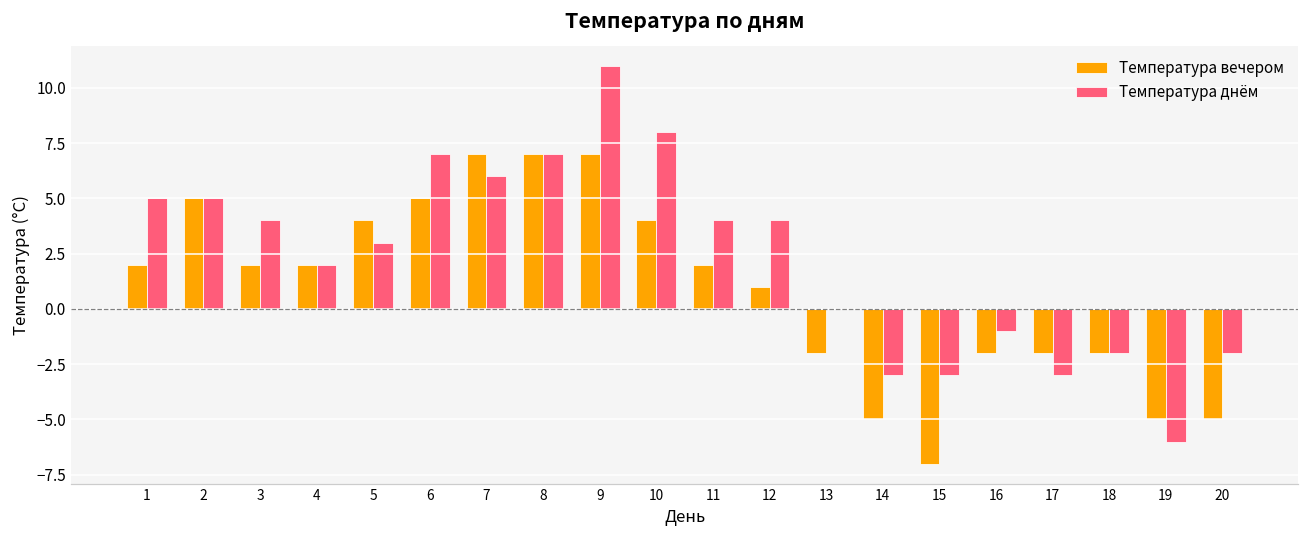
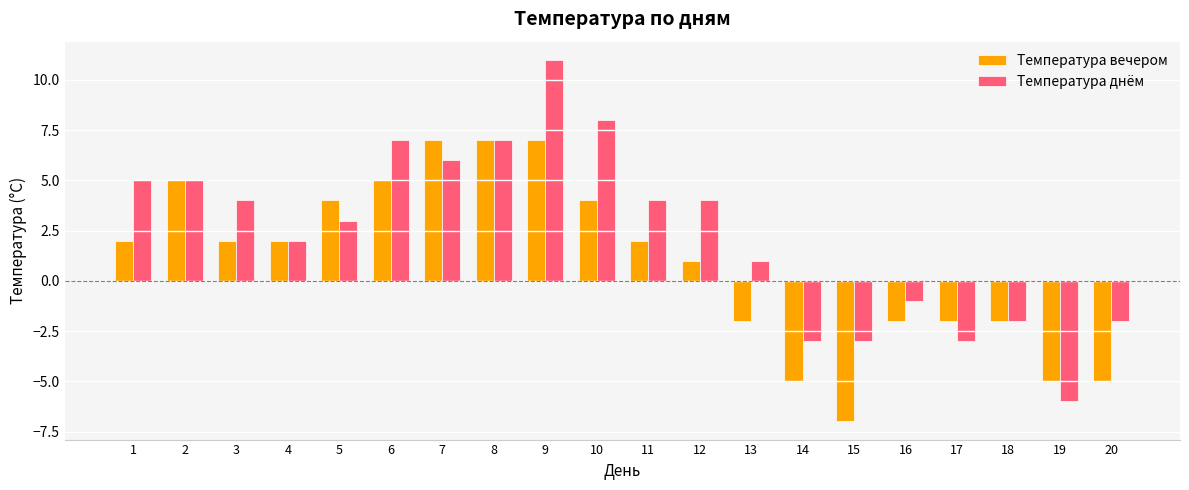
Температура днём, 13: 0 -> 1
